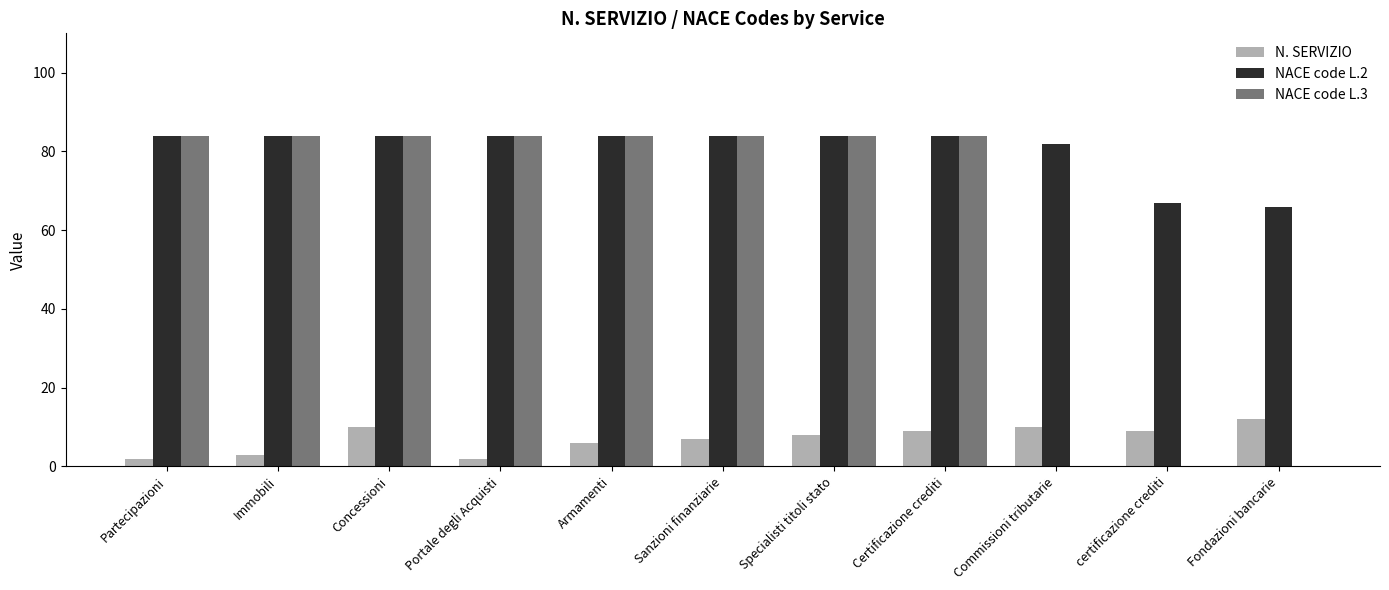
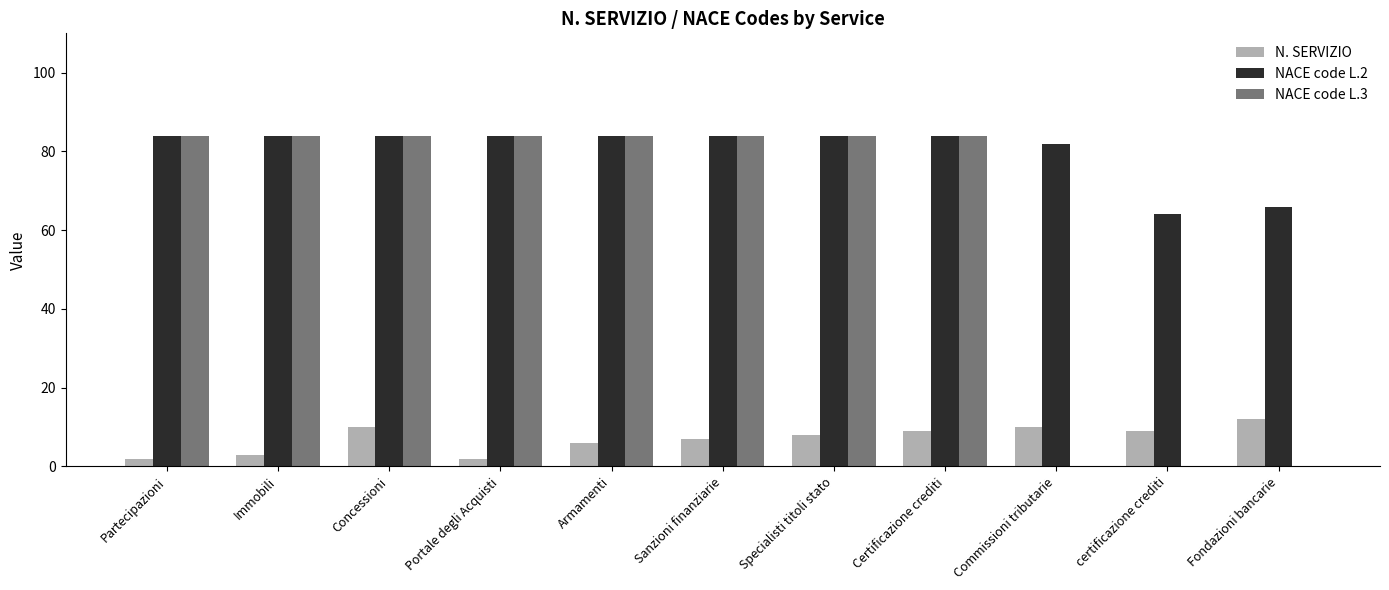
NACE code L.2, certificazione crediti: 67 -> 64
